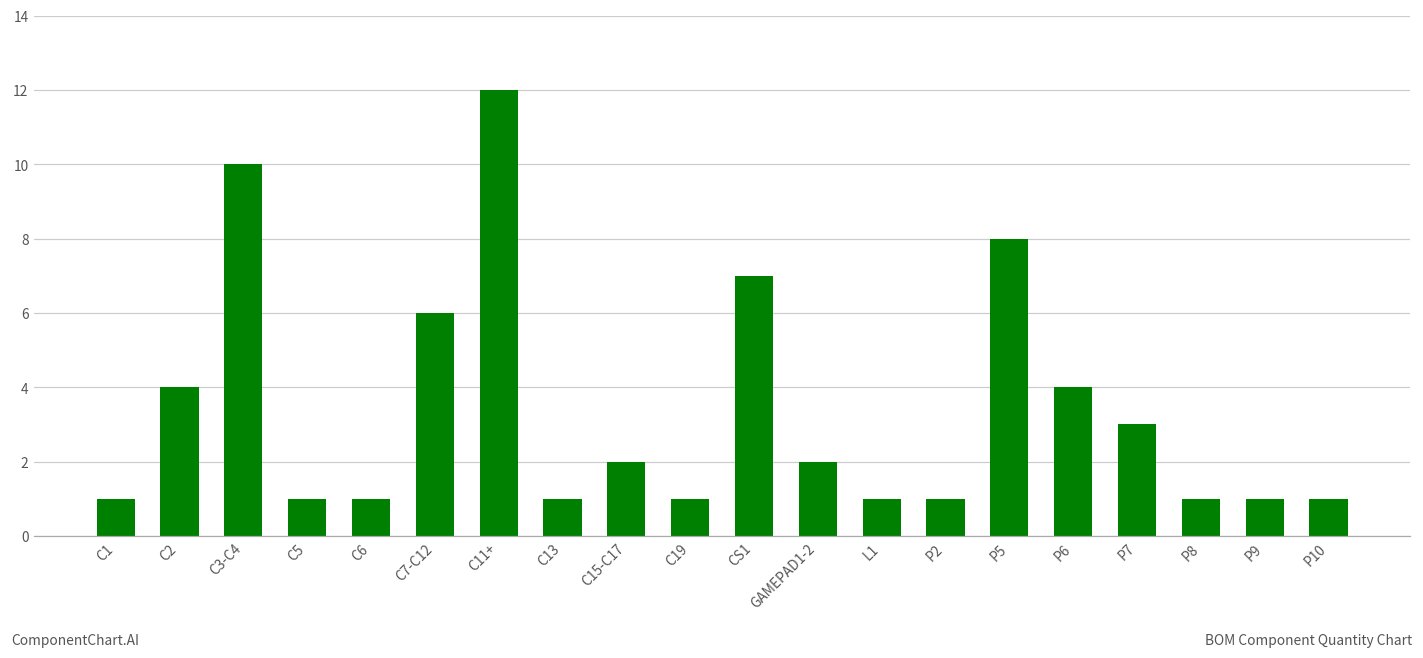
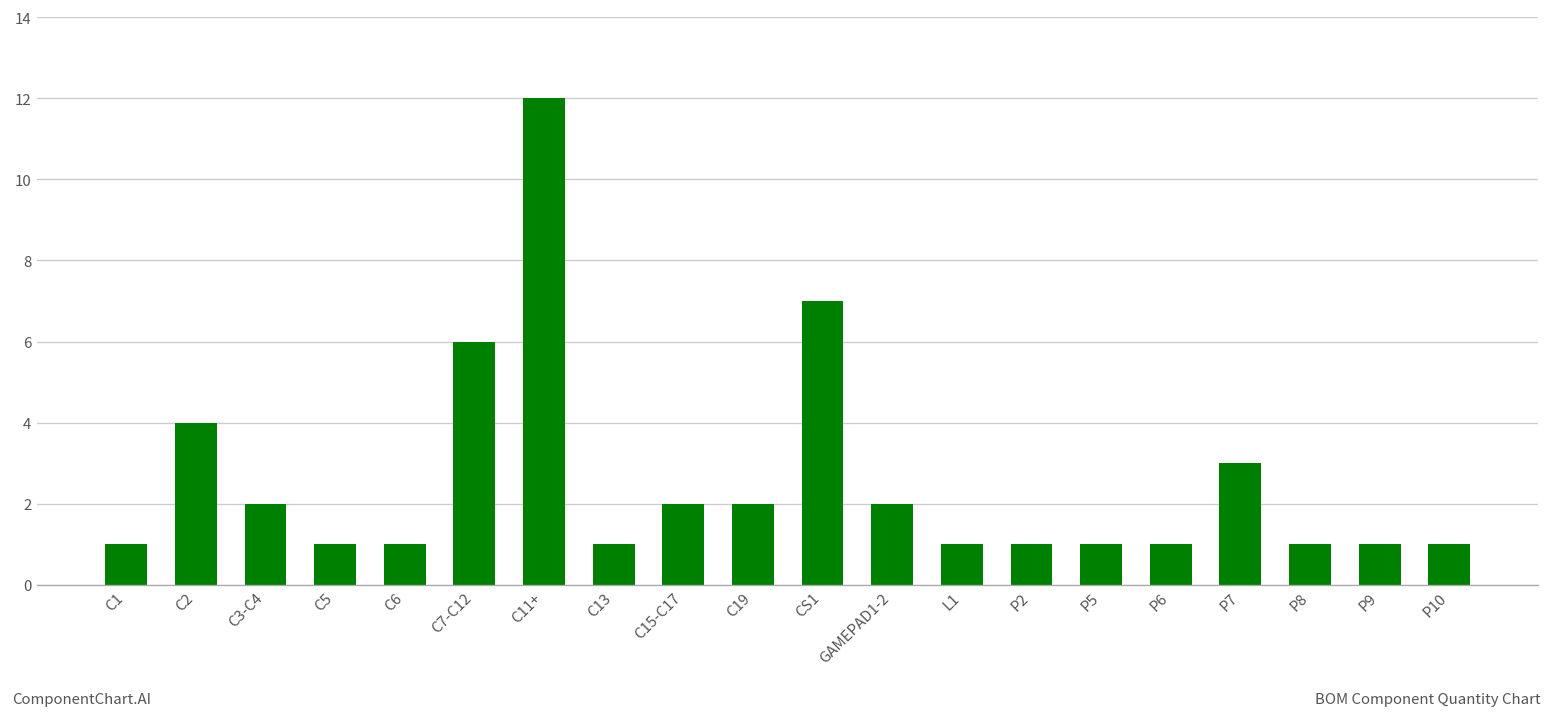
C3-C4: 10 -> 2
C19: 1 -> 2
P5: 8 -> 1
P6: 4 -> 1
